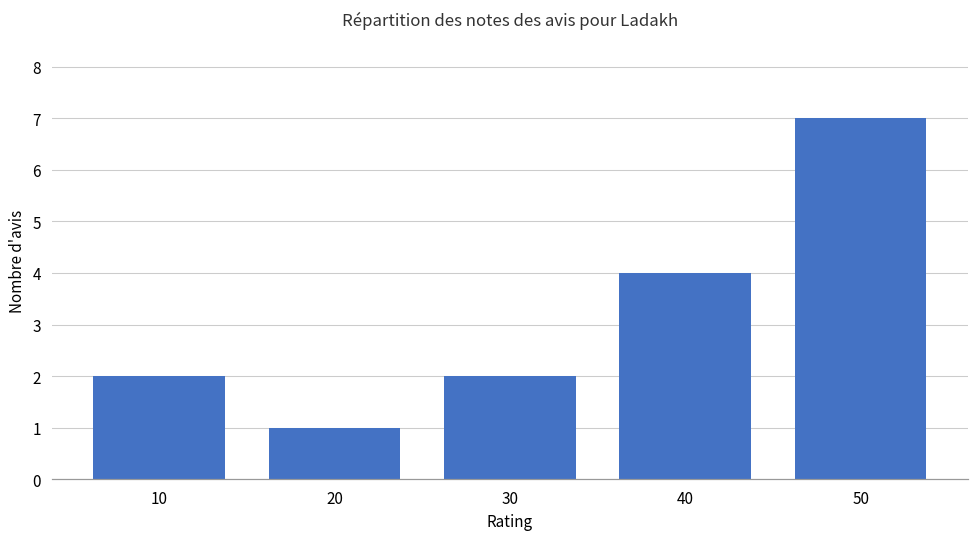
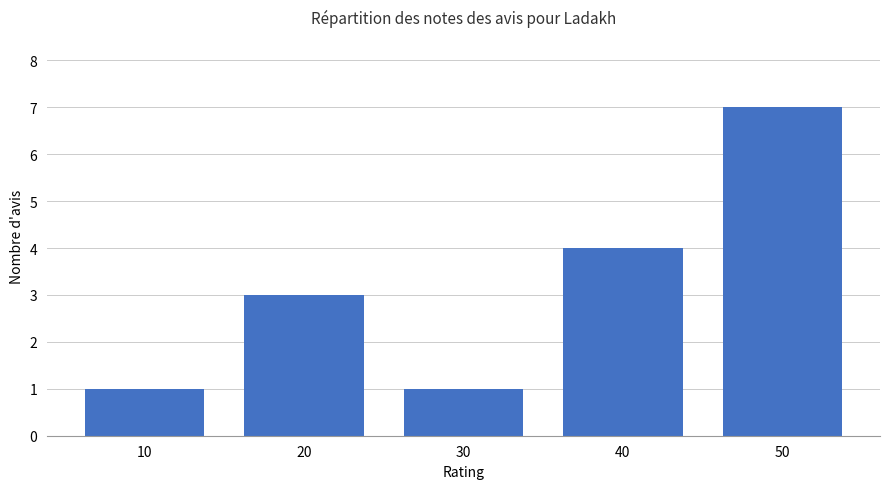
10: 2 -> 1
20: 1 -> 3
30: 2 -> 1
